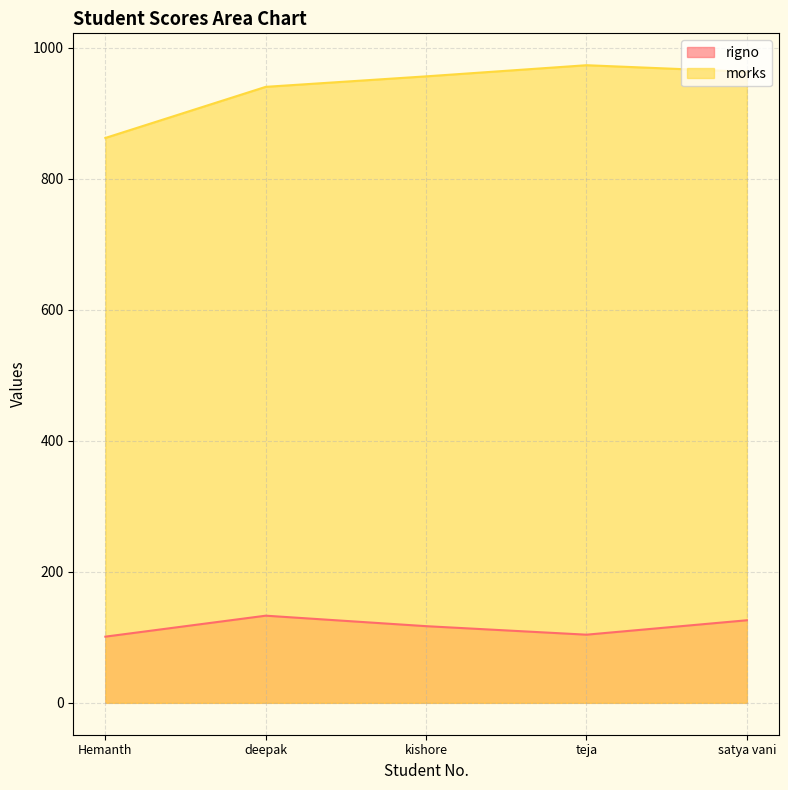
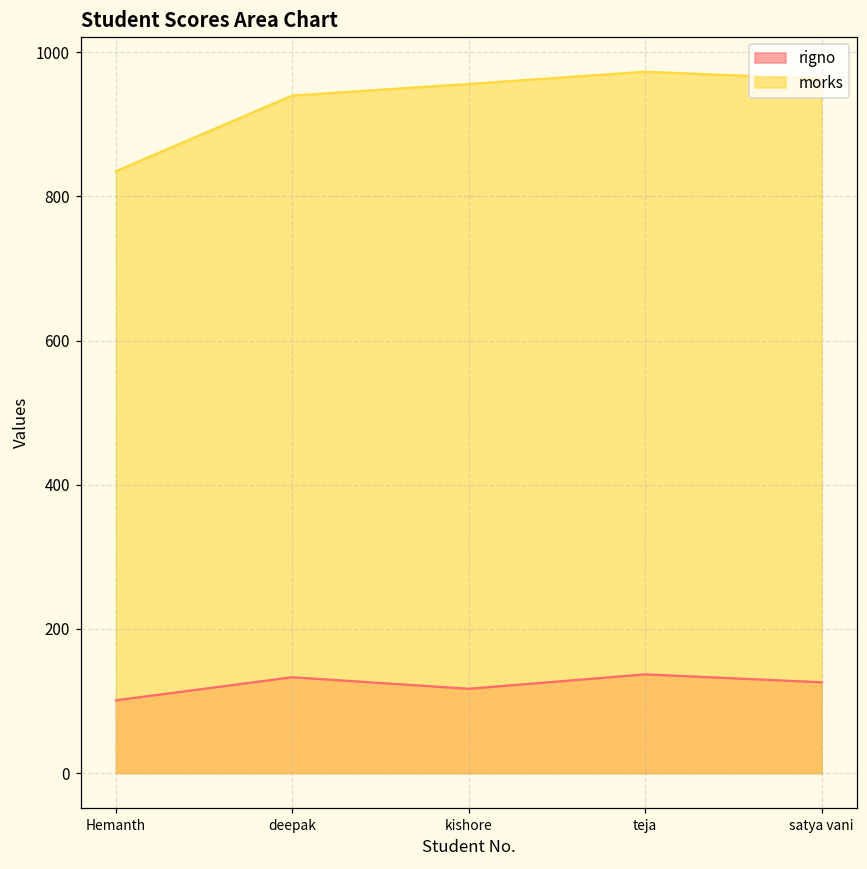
morks, Hemanth: 860 -> 840
rigno, teja: 100 -> 140
